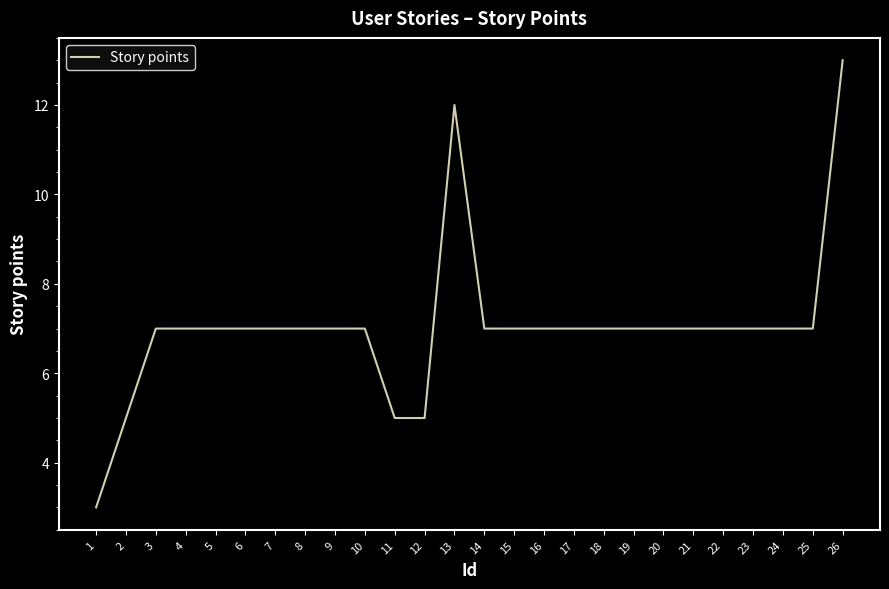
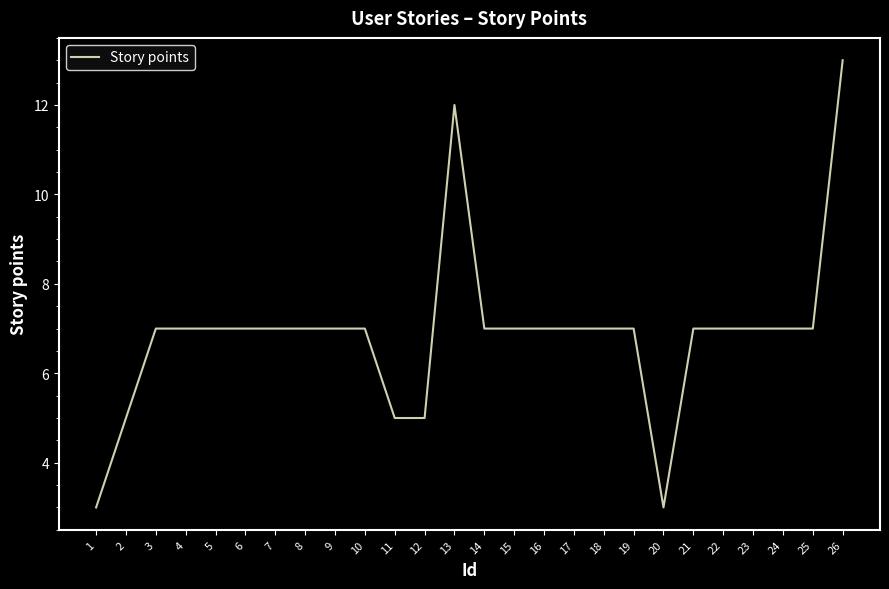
20: 7 -> 3
